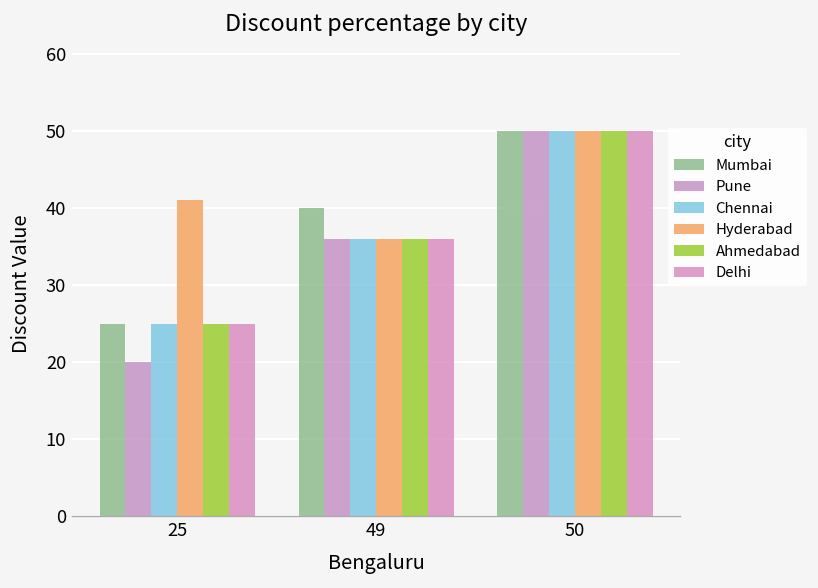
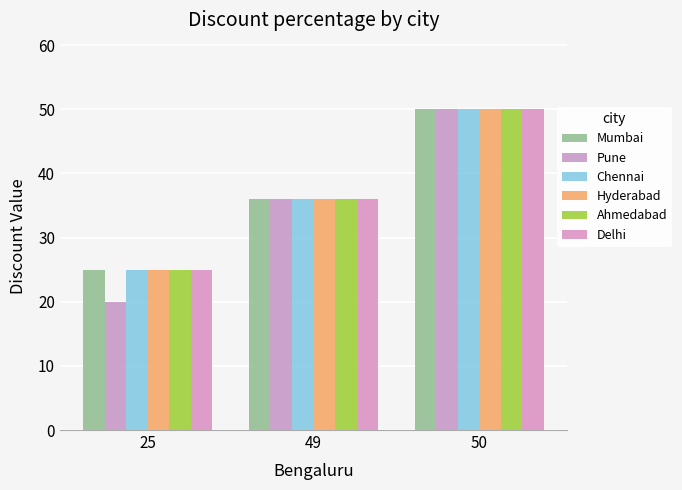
Hyderabad, 25: 41 -> 25
Mumbai, 49: 40 -> 36
